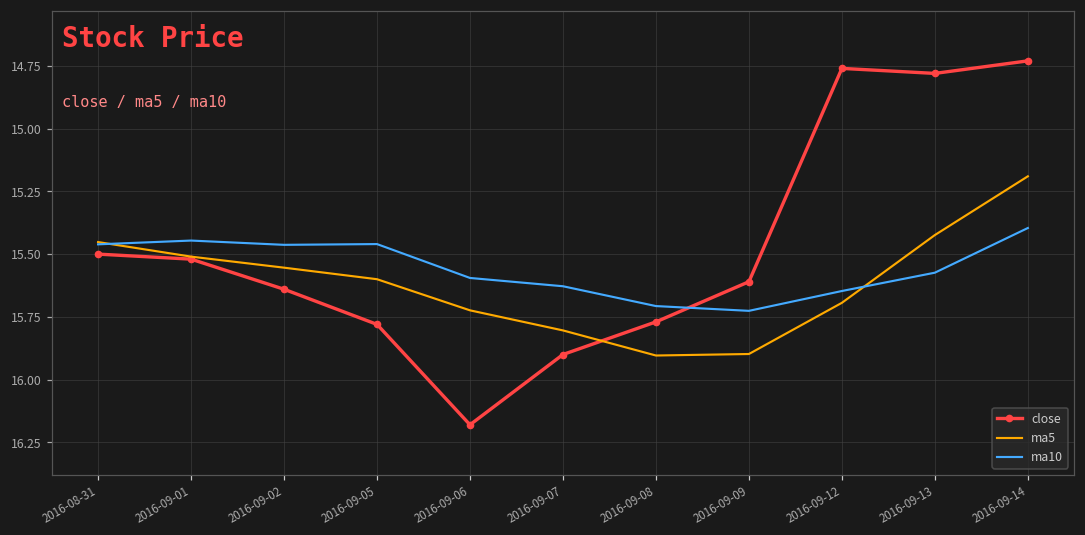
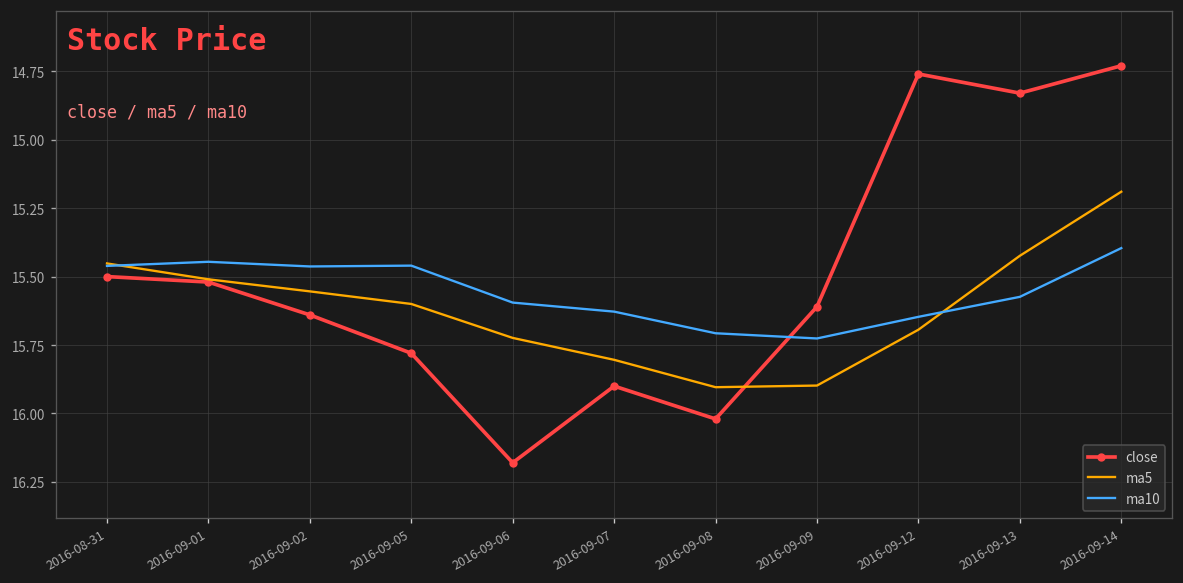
close, 2016-09-08: 15.77 -> 16.02
close, 2016-09-13: 14.78 -> 14.83
